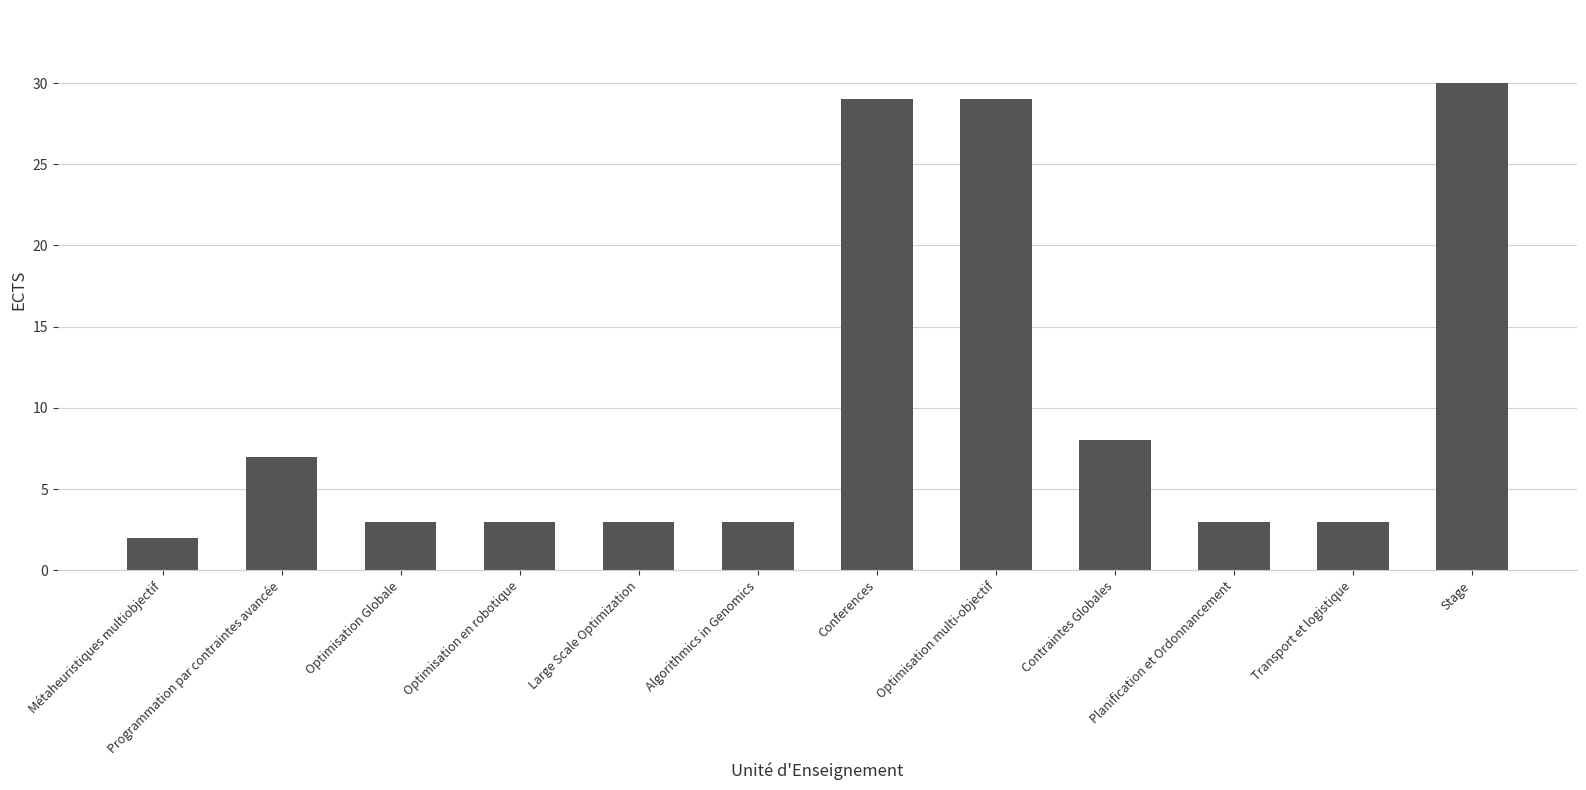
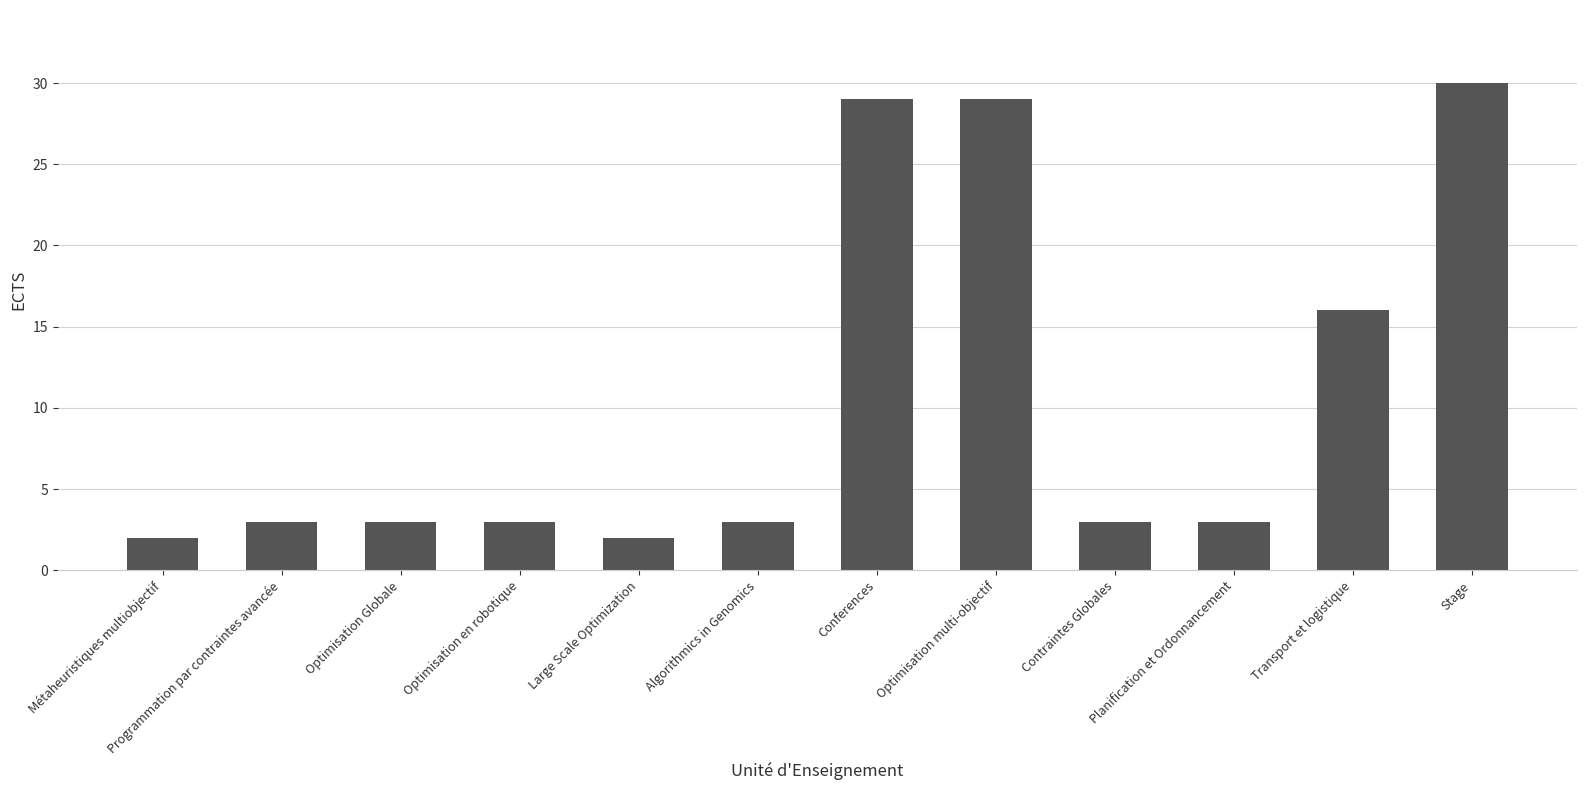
Programmation par contraintes avancée: 7 -> 3
Large Scale Optimization: 3 -> 2
Contraintes Globales: 8 -> 3
Transport et logistique: 3 -> 16
